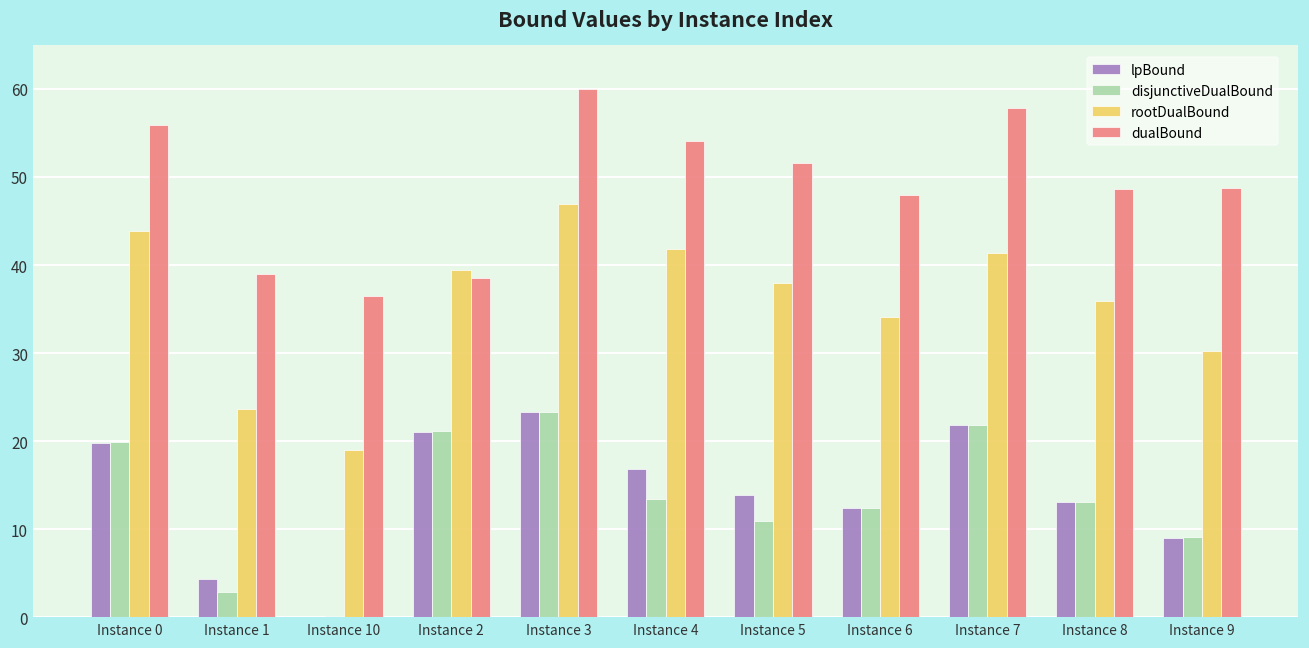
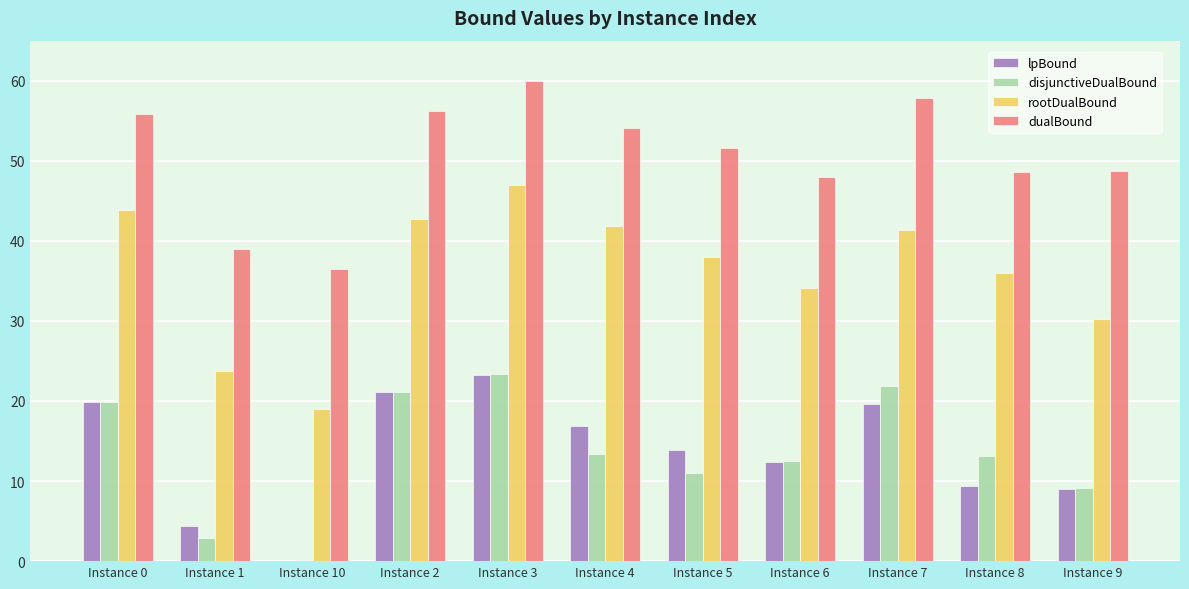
rootDualBound, Instance 2: 39 -> 43
dualBound, Instance 2: 38 -> 56
lpBound, Instance 7: 22 -> 20
lpBound, Instance 8: 13 -> 9
